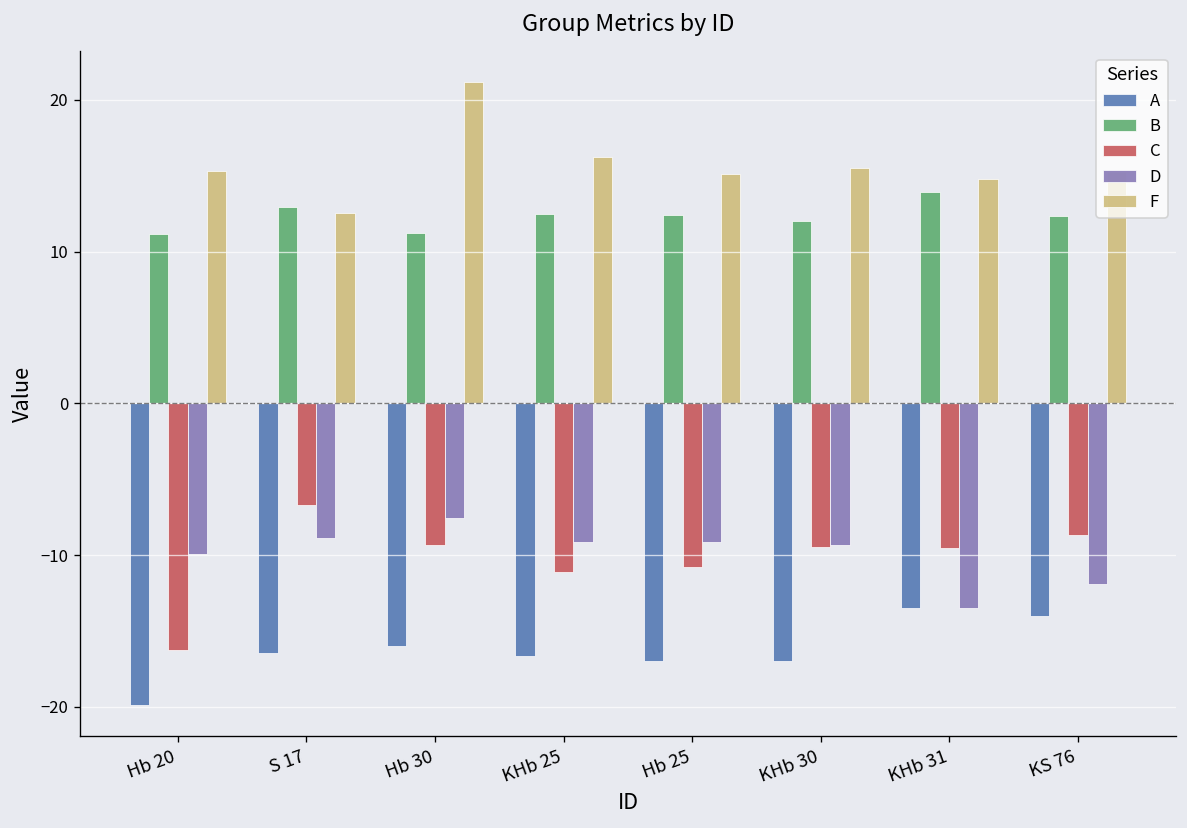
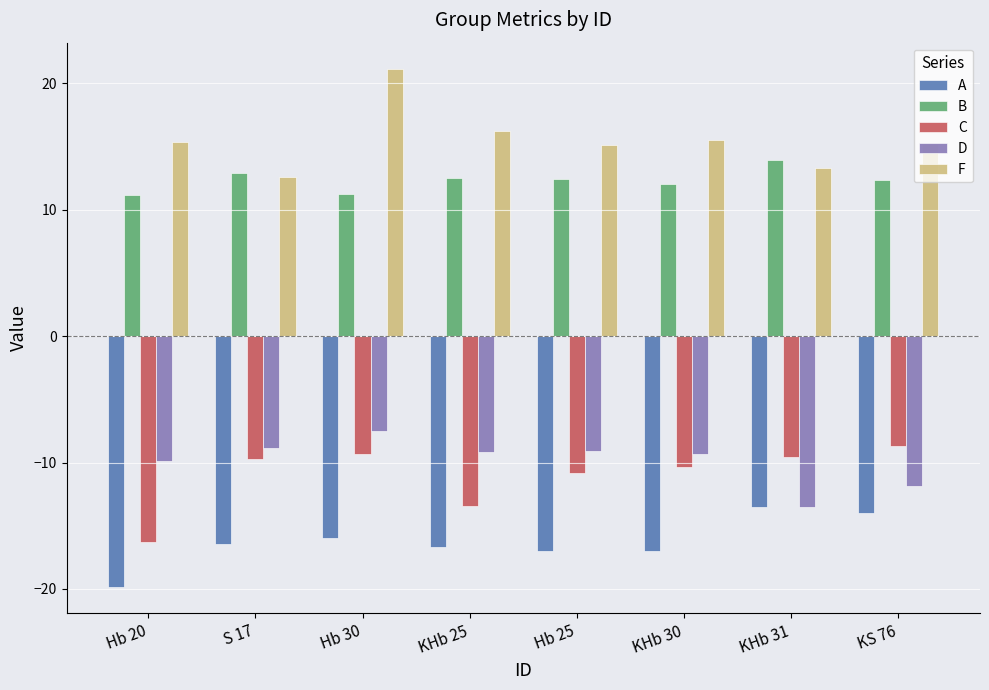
C, S 17: -6.7 -> -9.8
C, KHb 25: -11.1 -> -13.5
C, KHb 30: -9.5 -> -10.3
F, KHb 31: 14.8 -> 13.3
